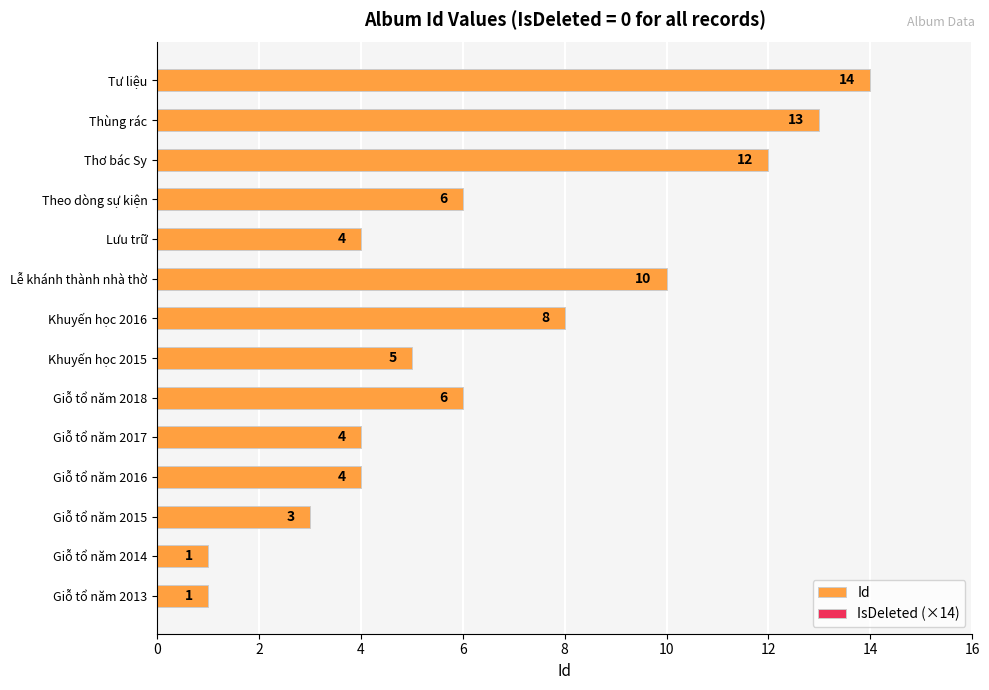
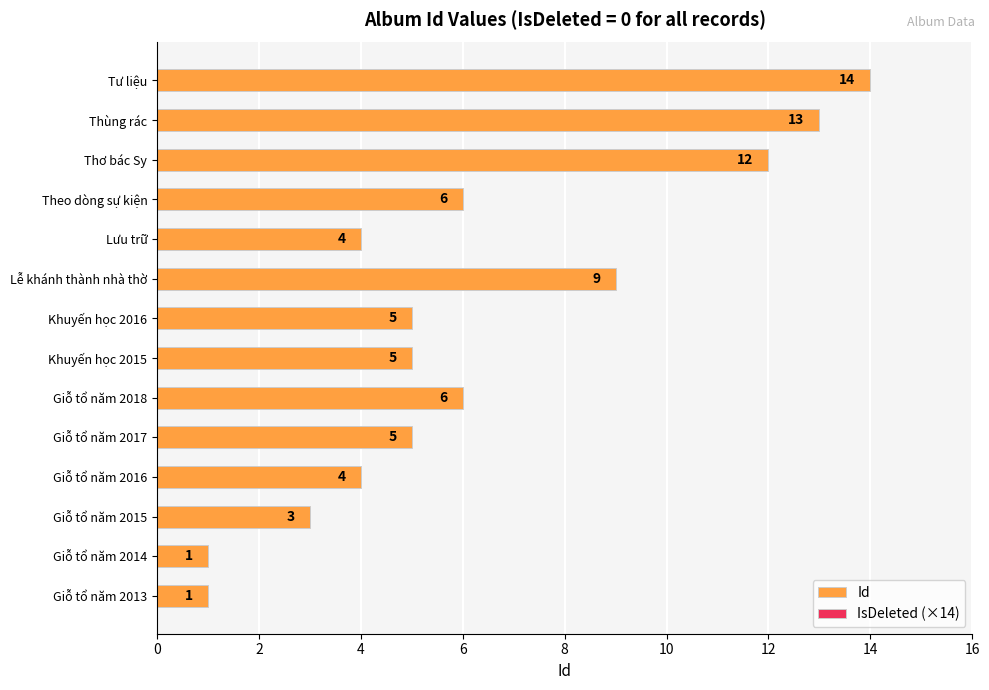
Id, Lễ khánh thành nhà thờ: 10 -> 9
Id, Khuyến học 2016: 8 -> 5
Id, Giỗ tổ năm 2017: 4 -> 5
